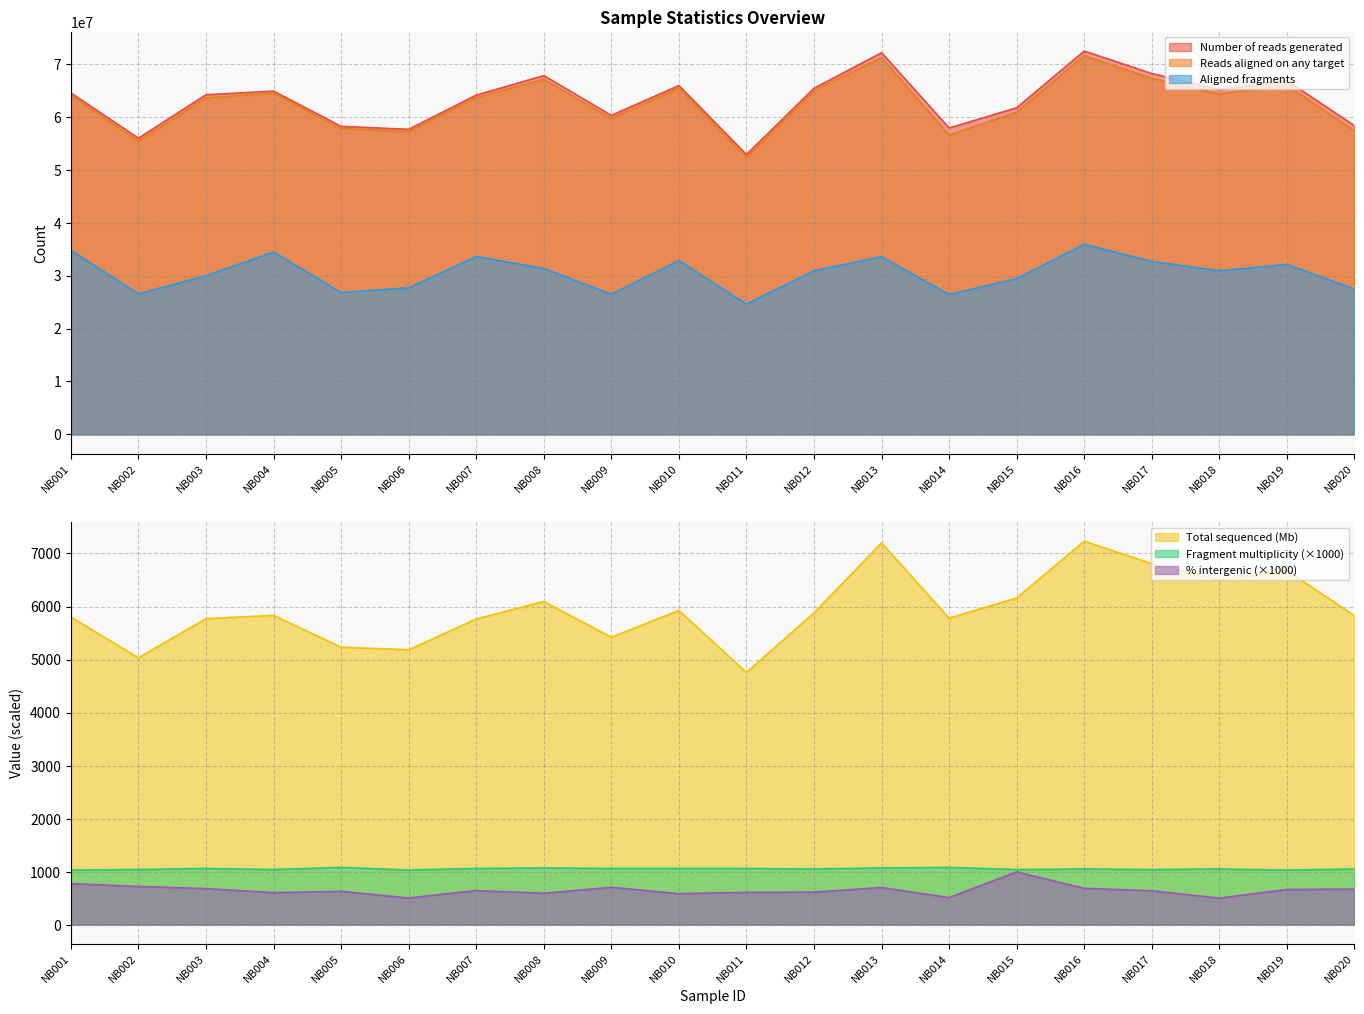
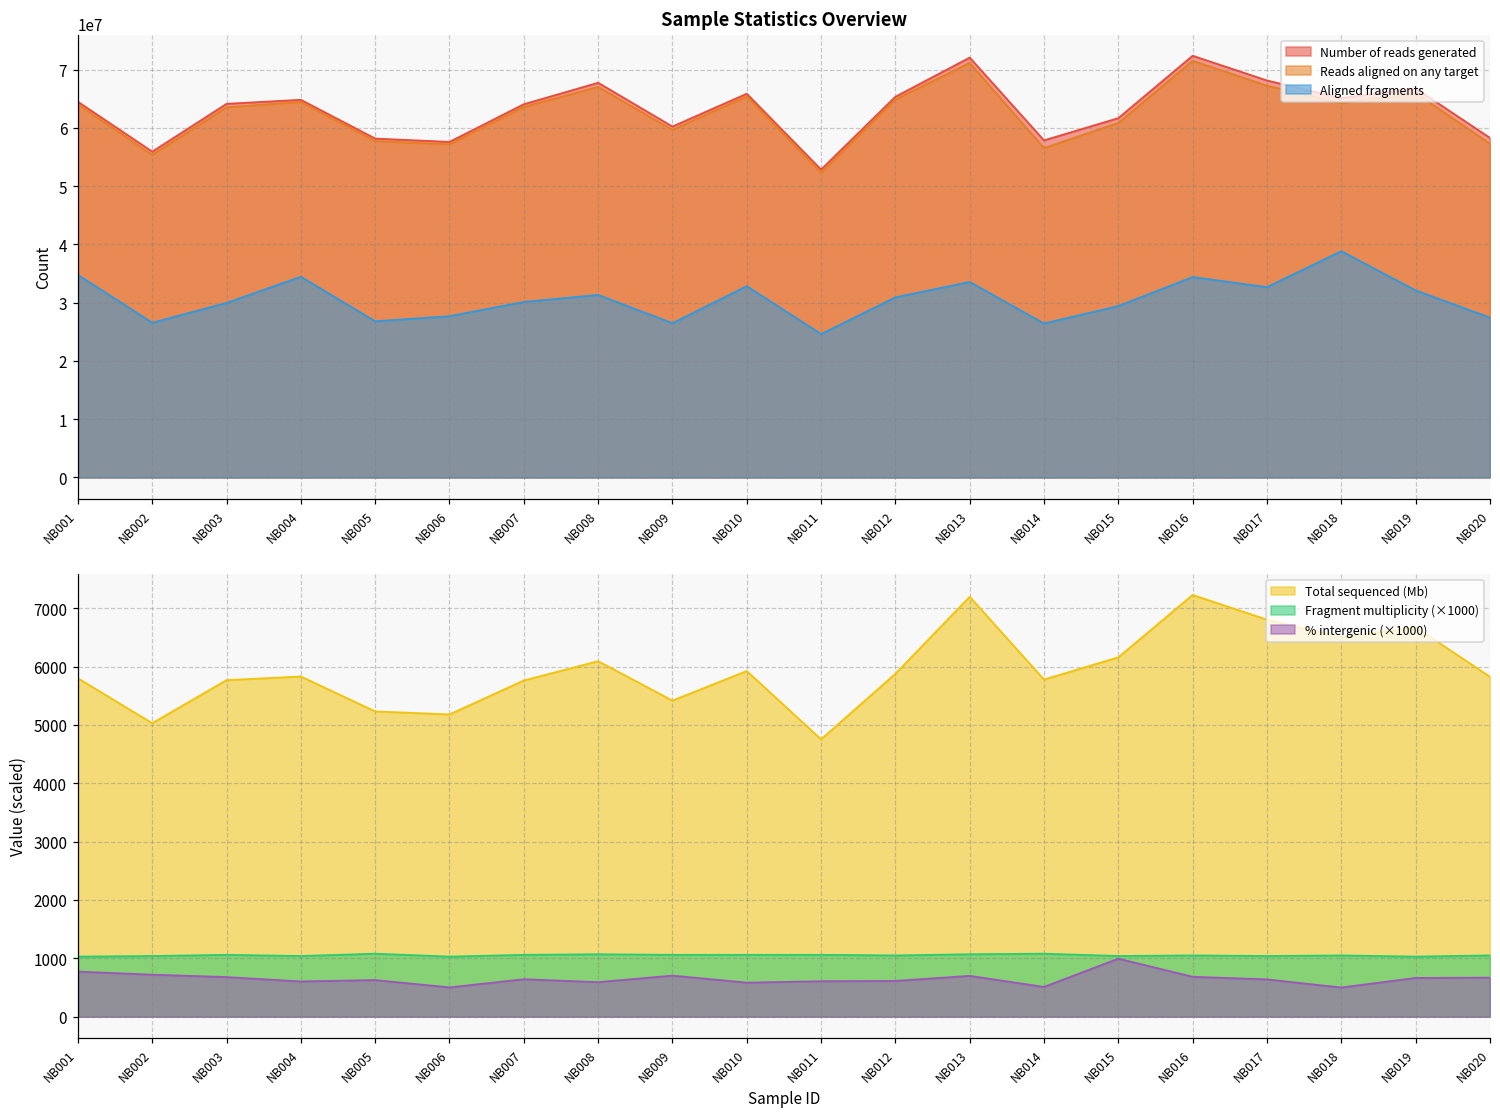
Sample Statistics Overview, Aligned fragments, NB007: 34000000 -> 30000000
Sample Statistics Overview, Aligned fragments, NB016: 36000000 -> 34000000
Sample Statistics Overview, Aligned fragments, NB018: 31000000 -> 39000000
